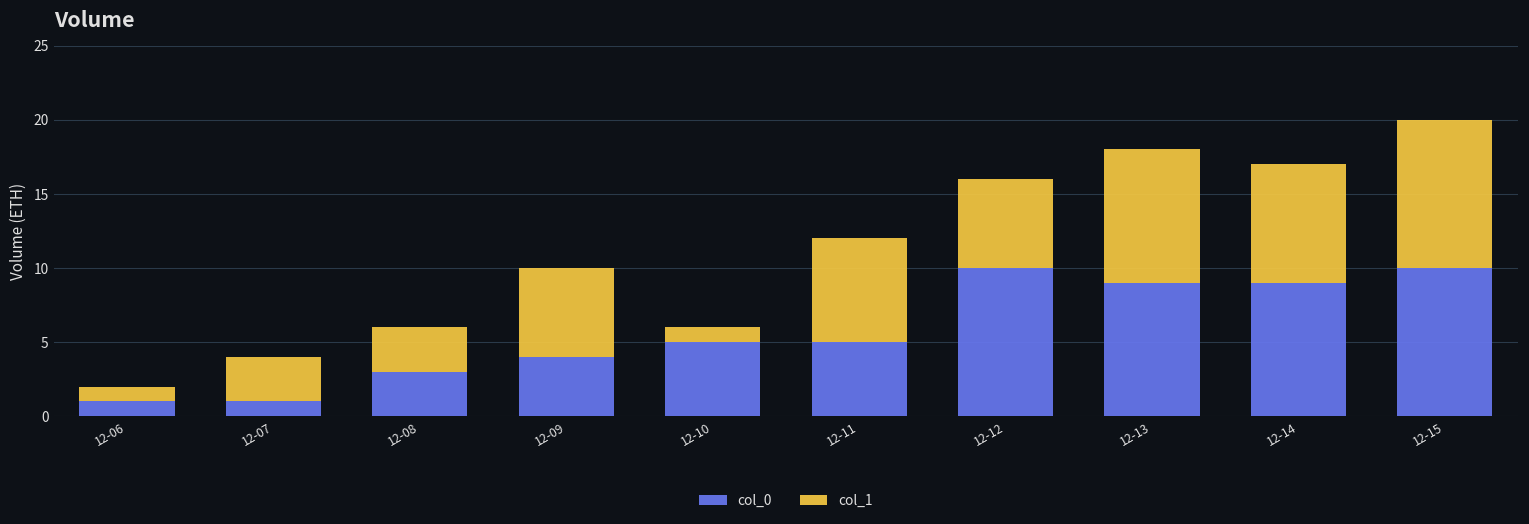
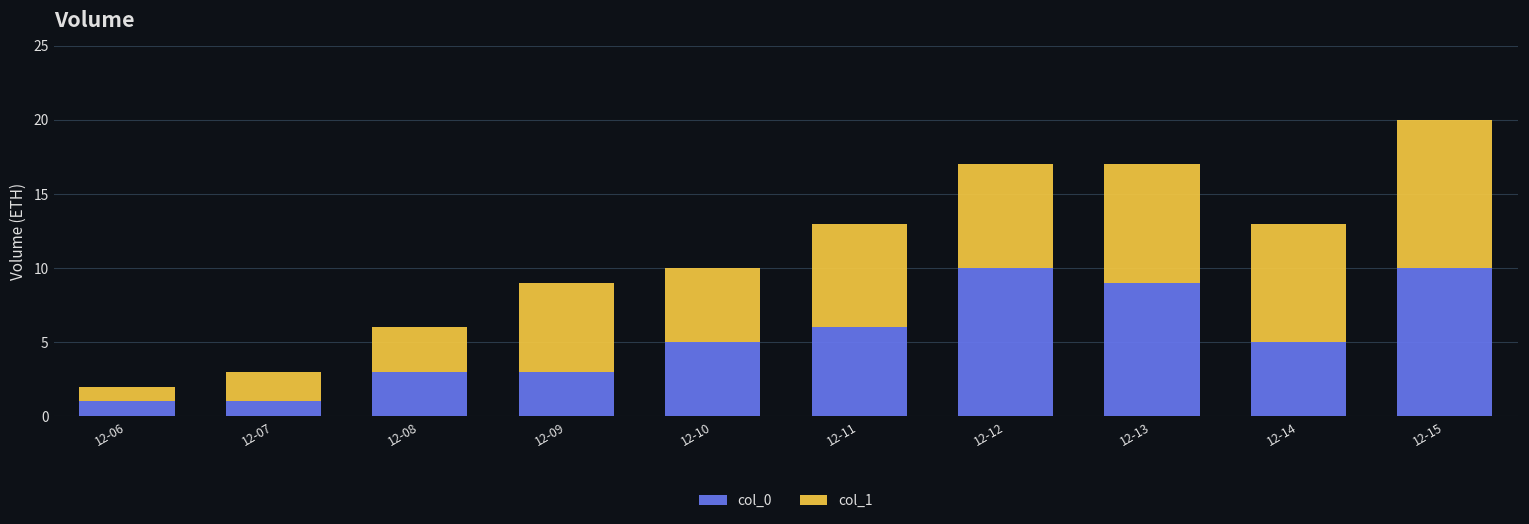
col_1, 12-07: 3 -> 2
col_0, 12-09: 4 -> 3
col_1, 12-10: 1 -> 5
col_0, 12-11: 5 -> 6
col_1, 12-12: 6 -> 7
col_1, 12-13: 9 -> 8
col_0, 12-14: 9 -> 5
